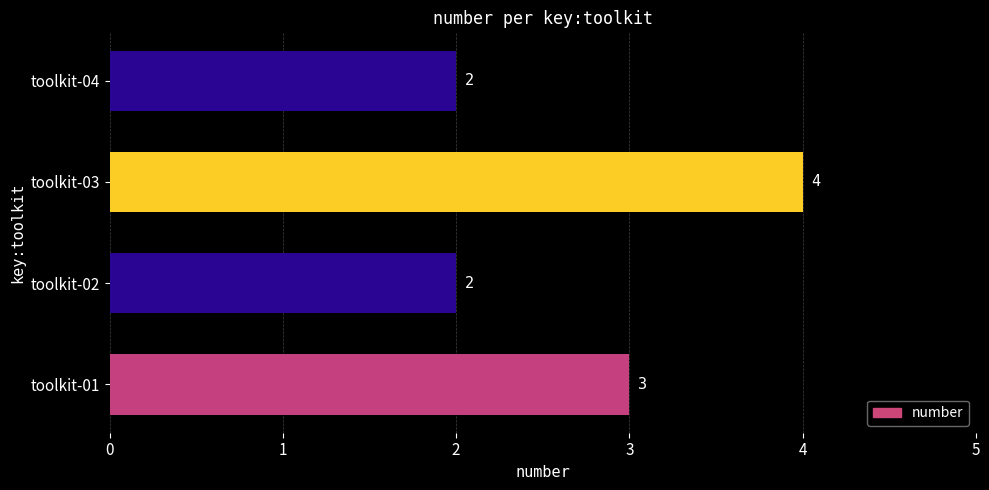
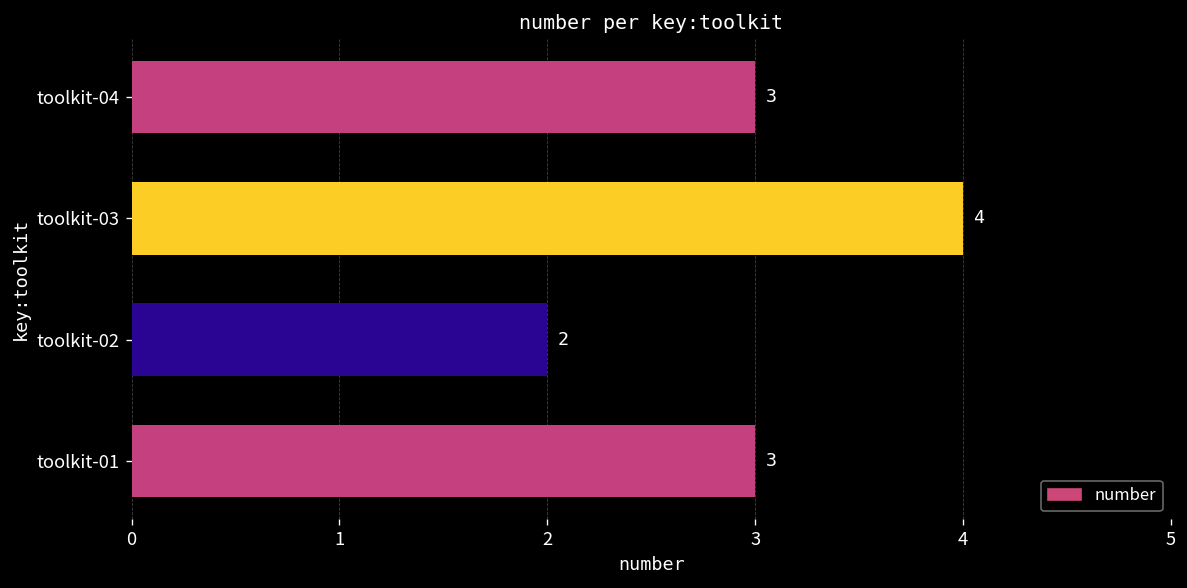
toolkit-04: 2 -> 3
